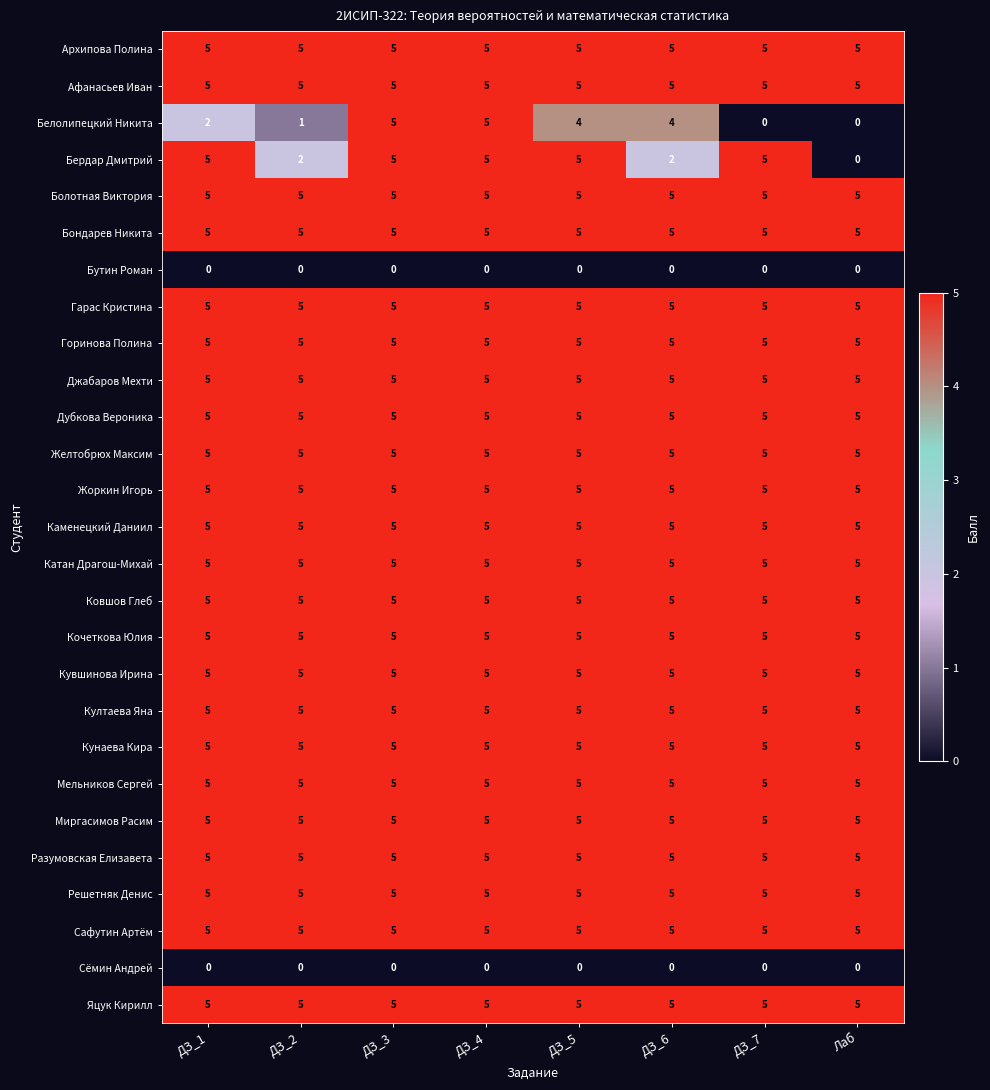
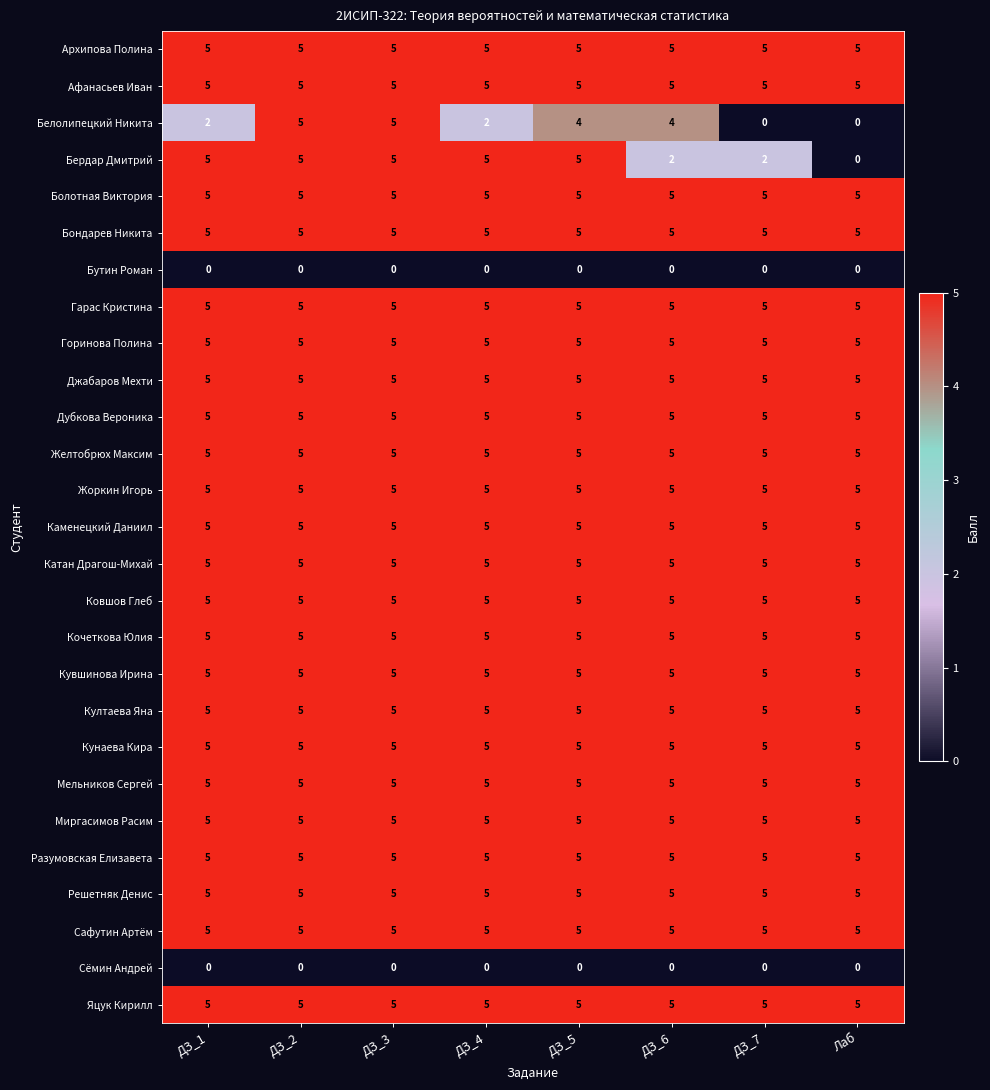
Белолипецкий Никита, ДЗ_2: 1 -> 5
Белолипецкий Никита, ДЗ_4: 5 -> 2
Бердар Дмитрий, ДЗ_2: 2 -> 5
Бердар Дмитрий, ДЗ_7: 5 -> 2
